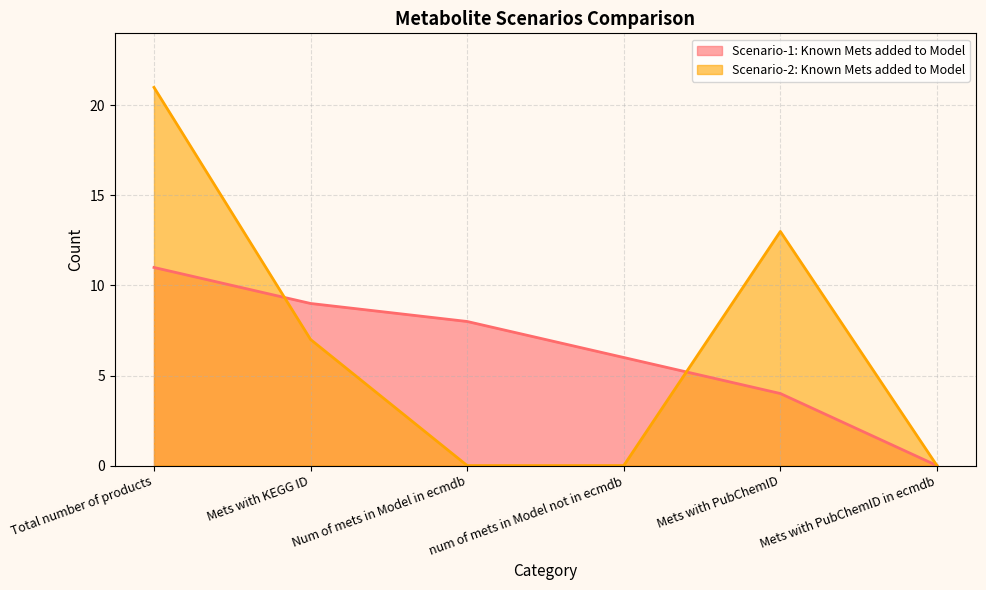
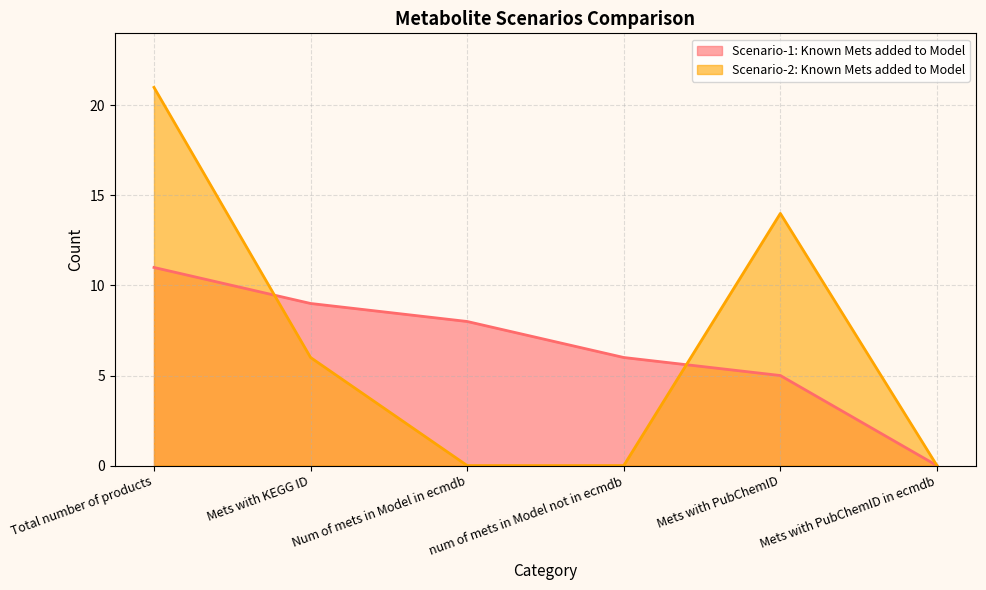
Scenario-2: Known Mets added to Model, Mets with KEGG ID: 7 -> 6
Scenario-1: Known Mets added to Model, Mets with PubChemID: 4 -> 5
Scenario-2: Known Mets added to Model, Mets with PubChemID: 13 -> 14
